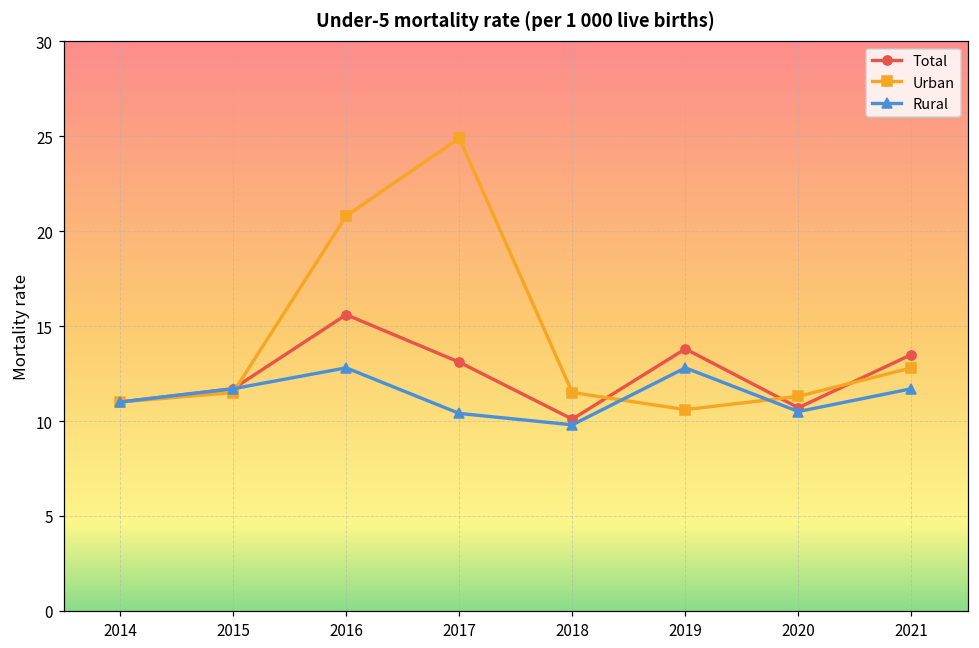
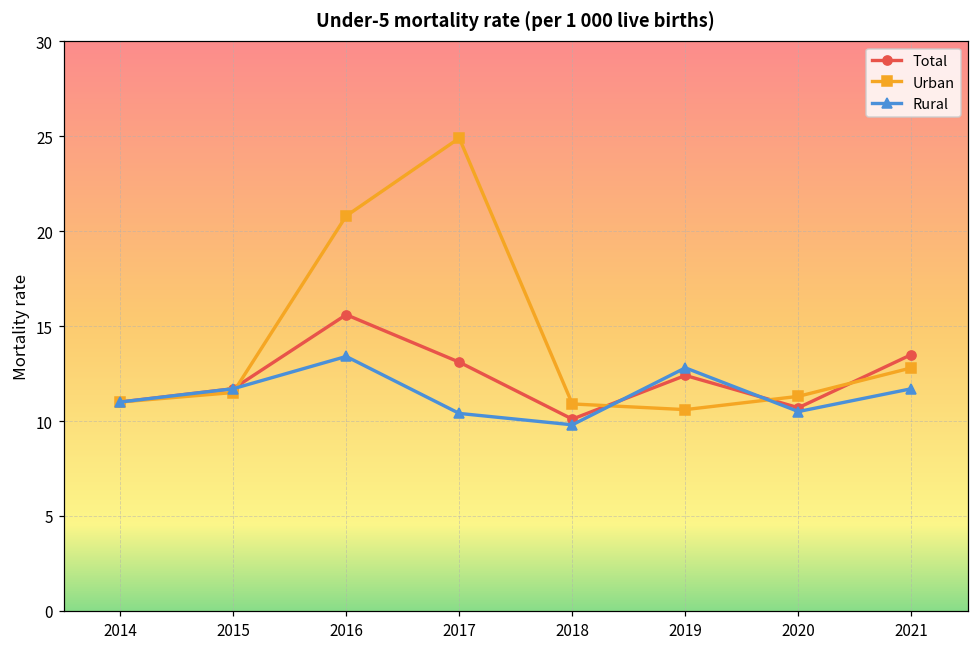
Rural, 2016: 12.8 -> 13.4
Urban, 2018: 11.5 -> 10.9
Total, 2019: 13.8 -> 12.4
